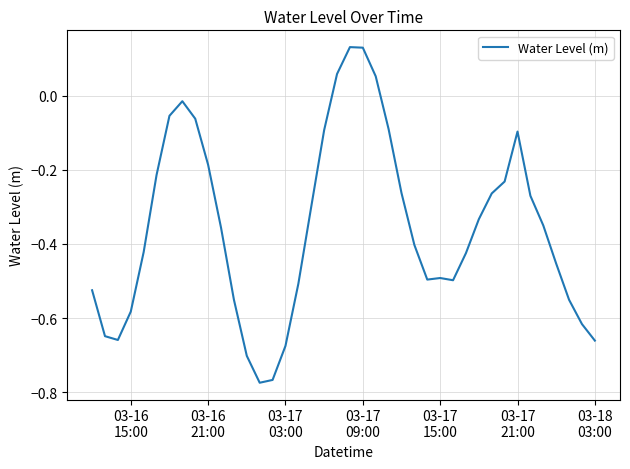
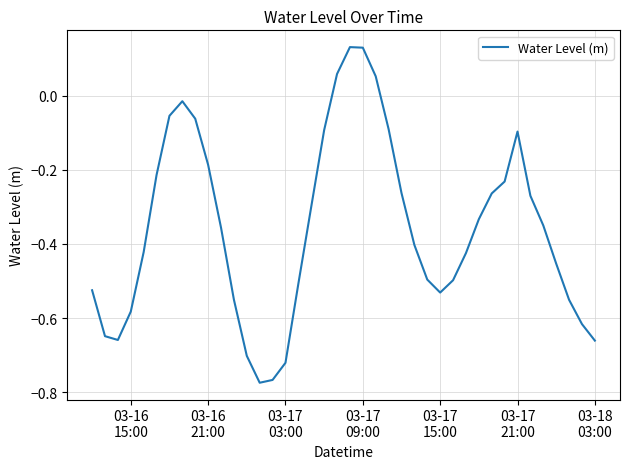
03-17 03:00: -0.67 -> -0.72
03-17 15:00: -0.49 -> -0.53
